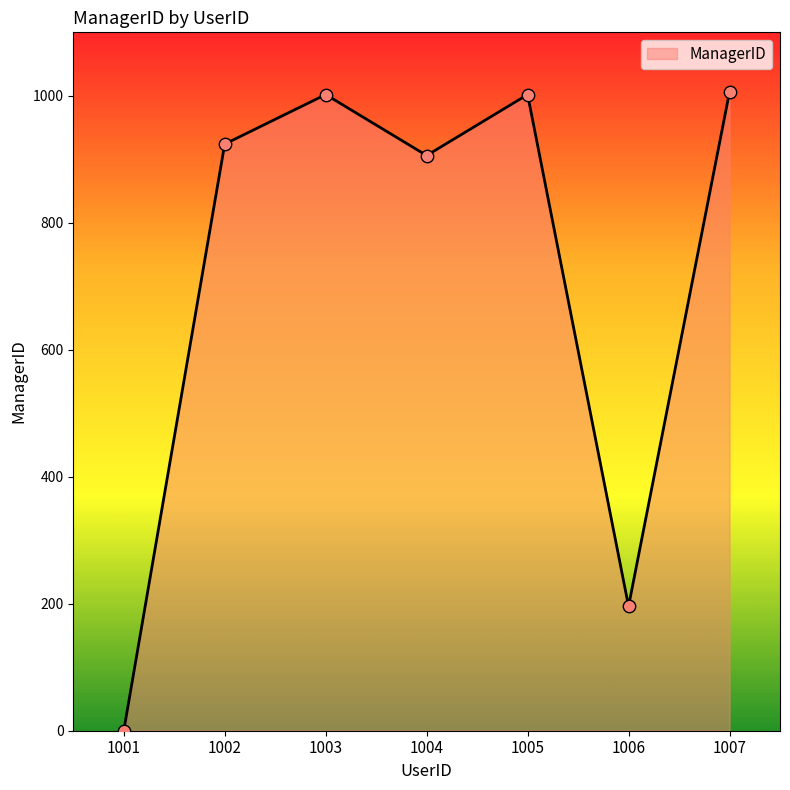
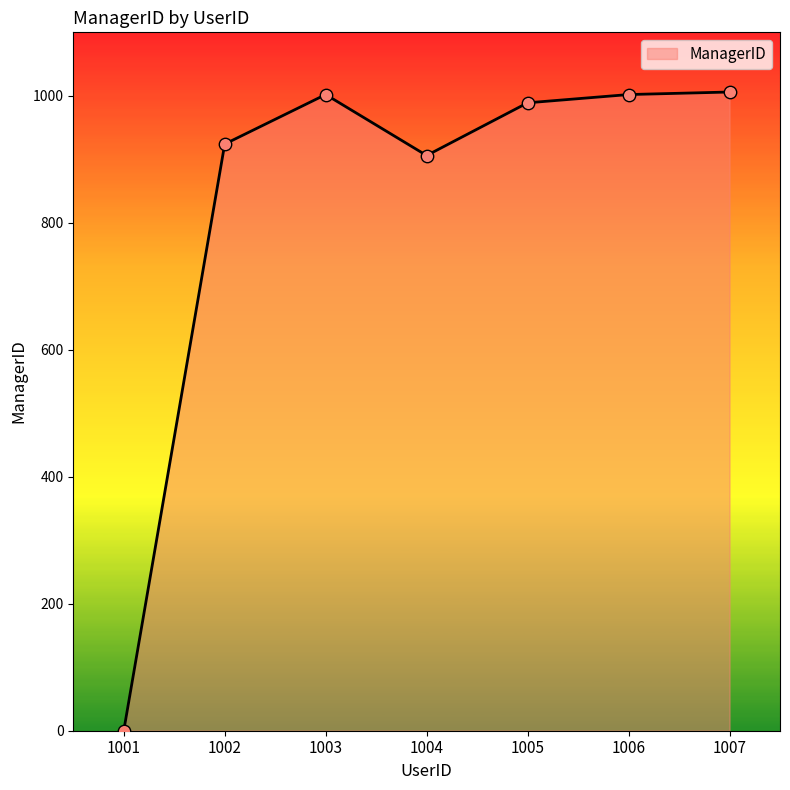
1005: 1000 -> 990
1006: 200 -> 1000
